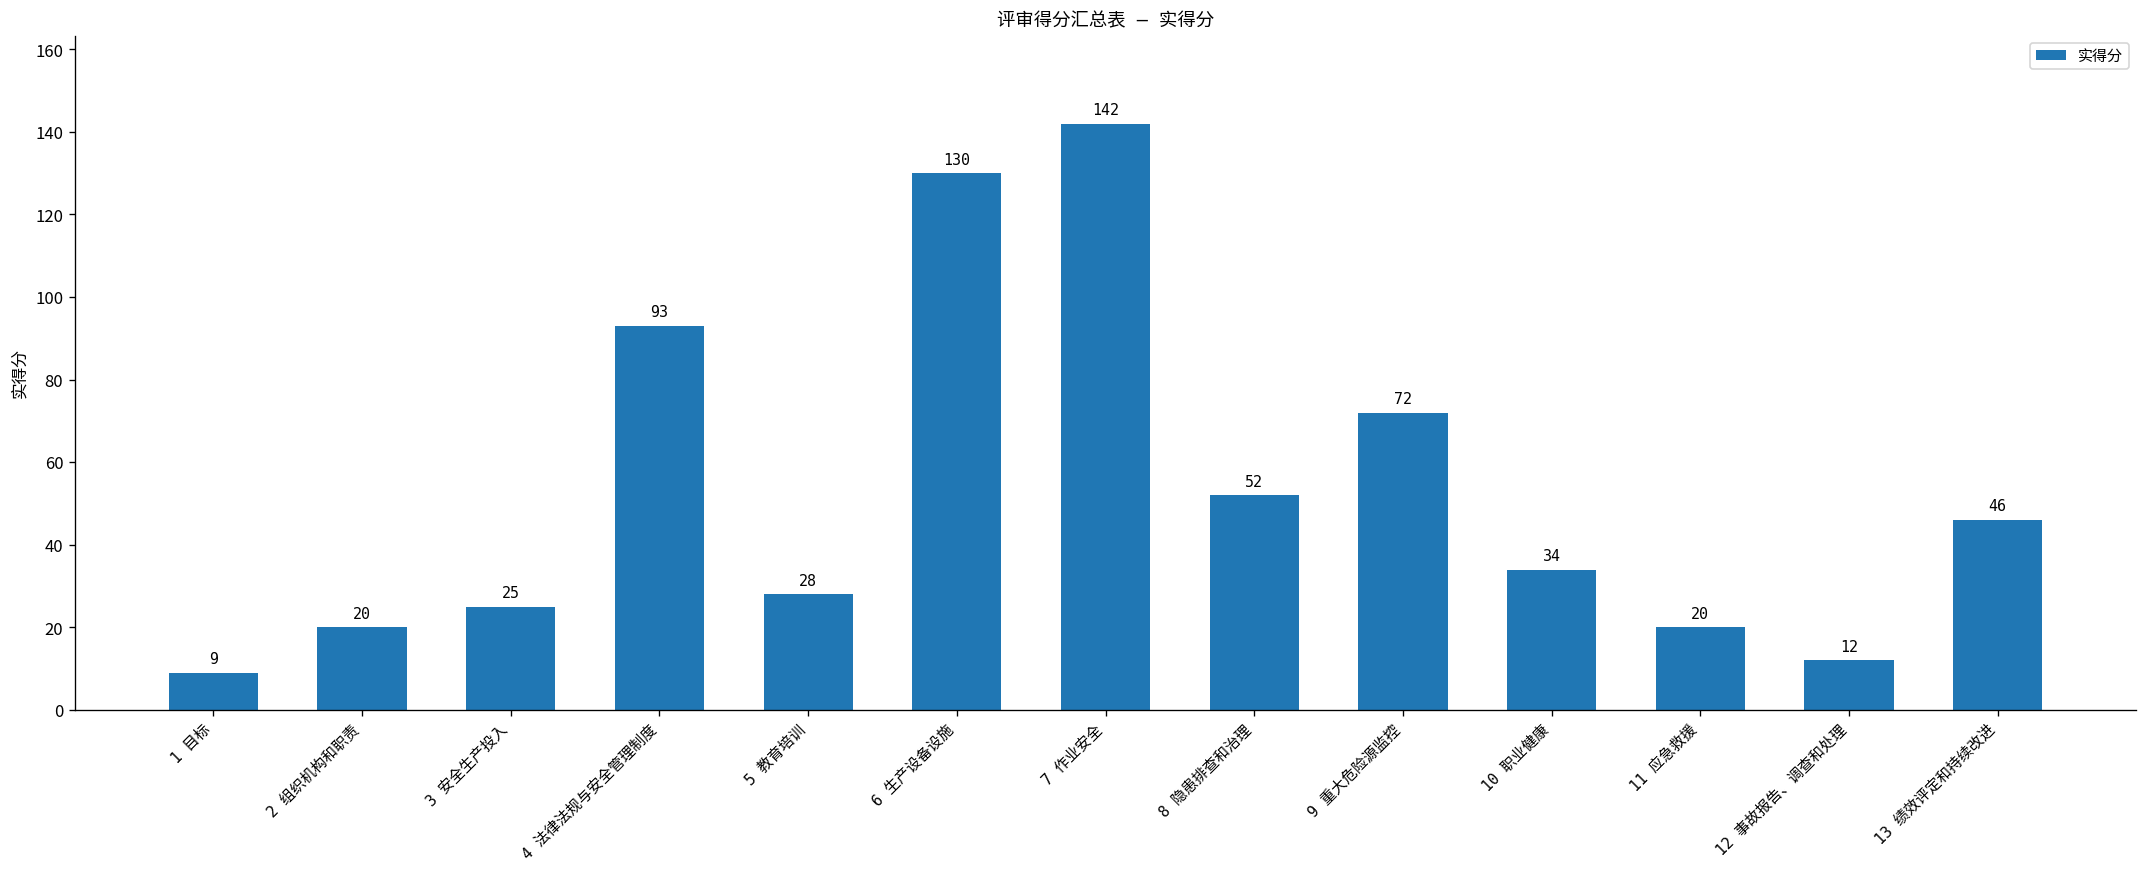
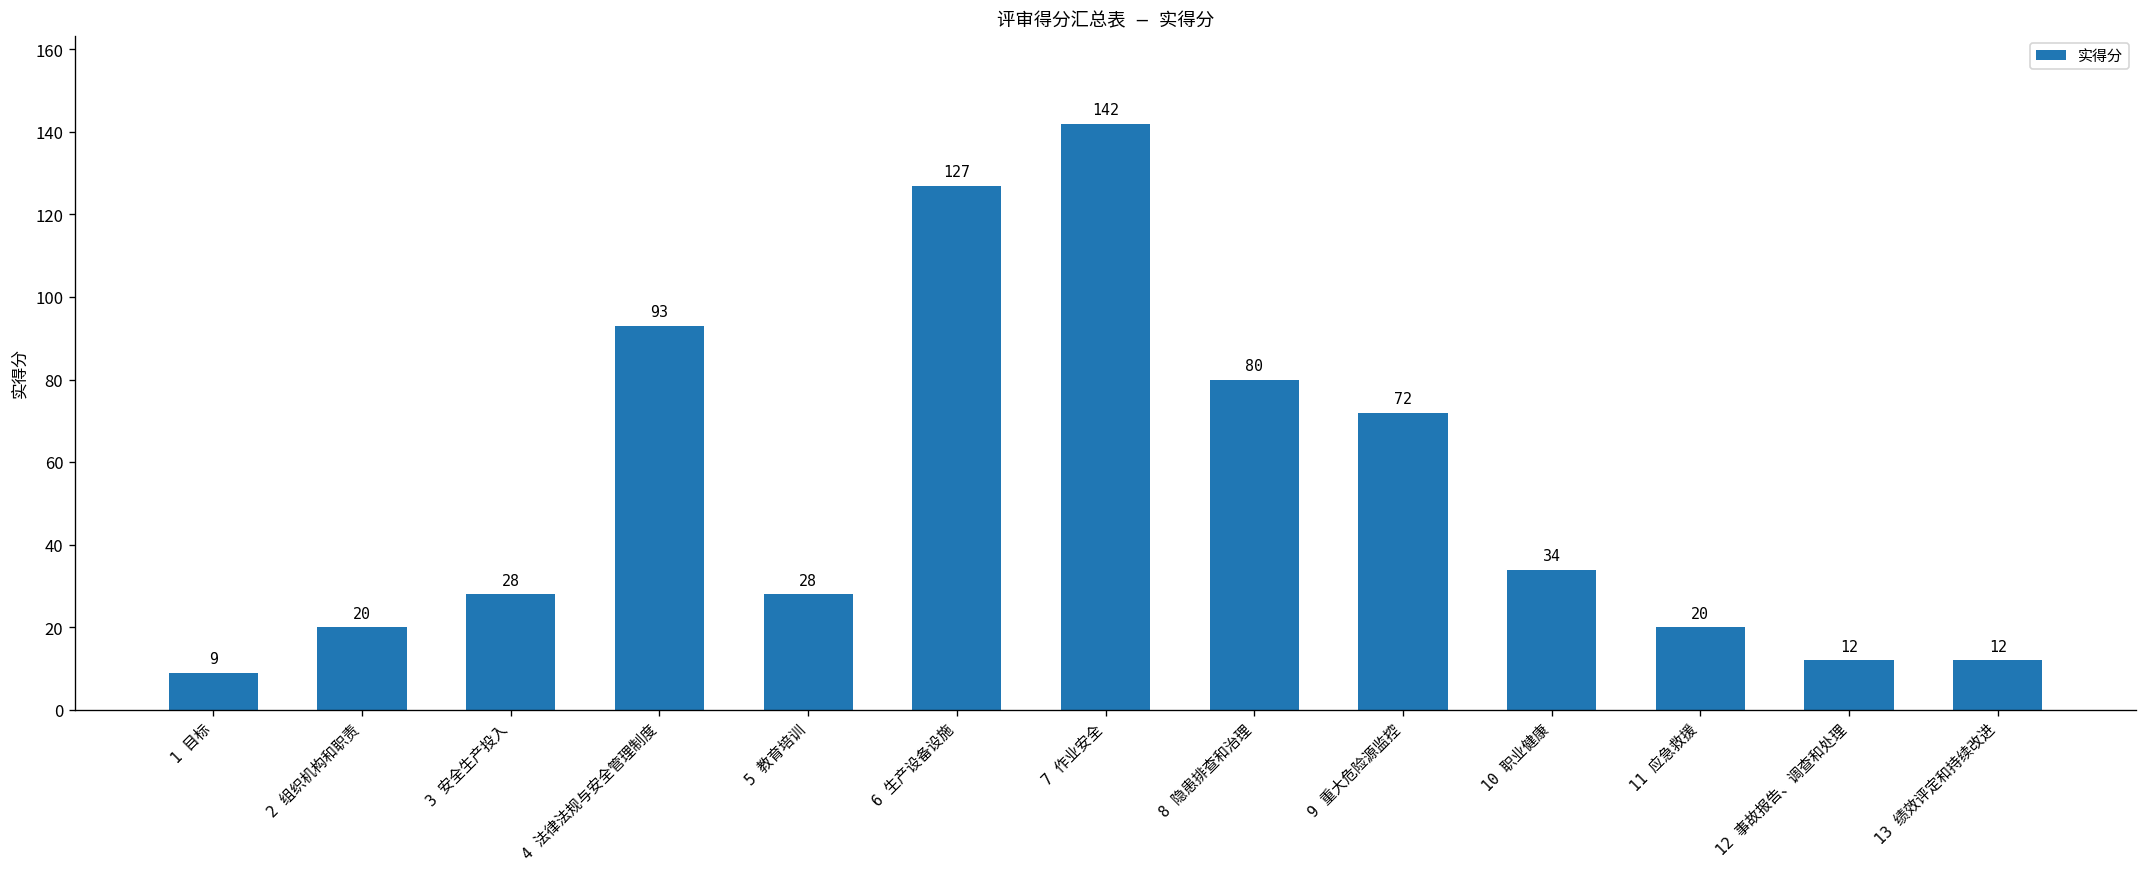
3 安全生产投入: 25 -> 28
6 生产设备设施: 130 -> 127
8 隐患排查和治理: 52 -> 80
13 绩效评定和持续改进: 46 -> 12
